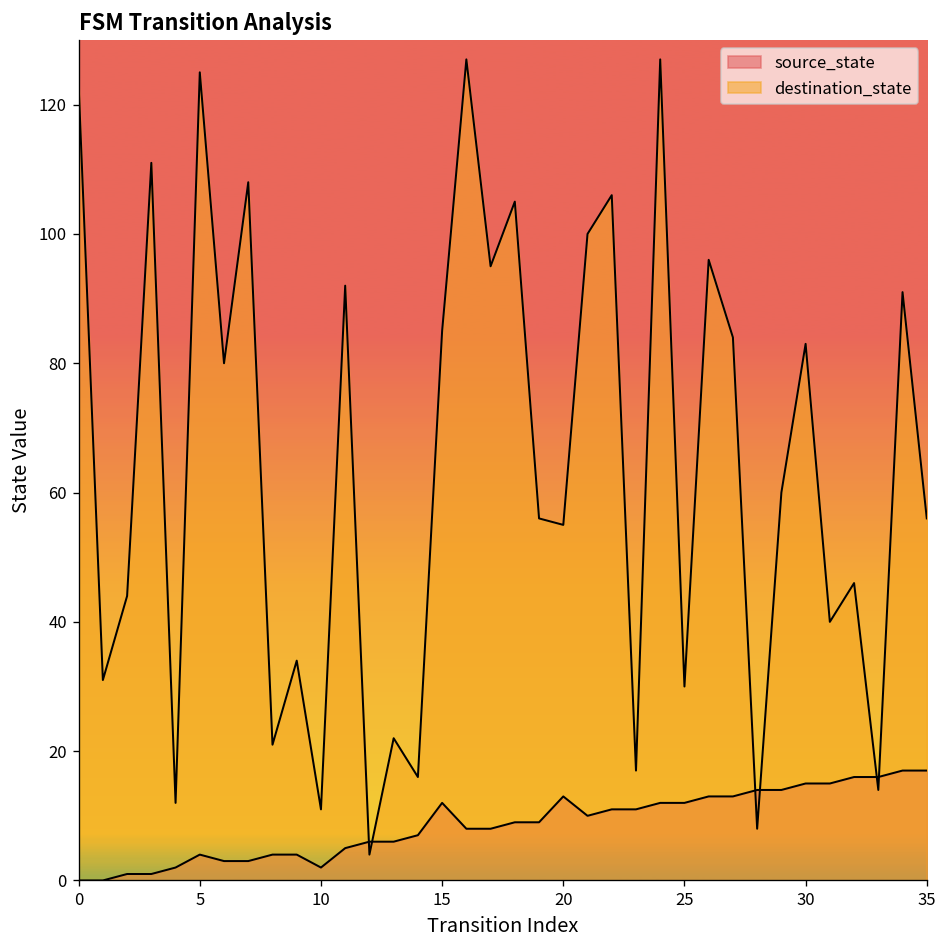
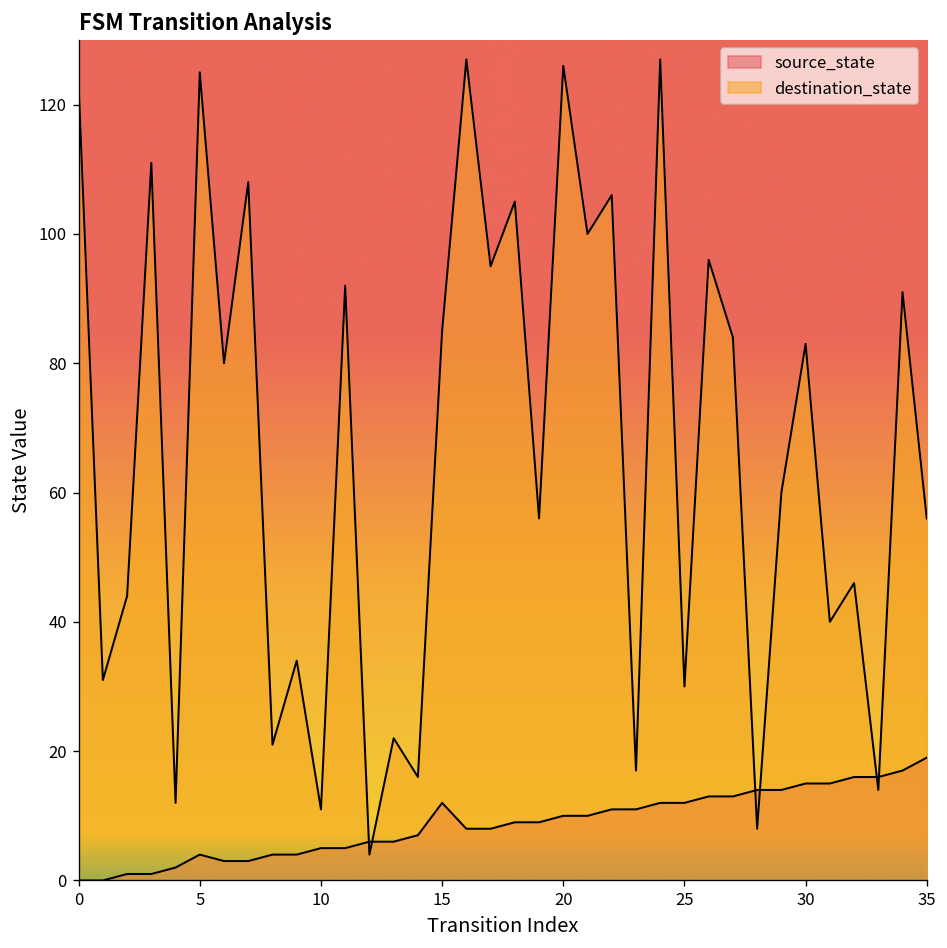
source_state, 10: 2 -> 5
source_state, 20: 13 -> 10
destination_state, 20: 55 -> 126
source_state, 35: 17 -> 19
